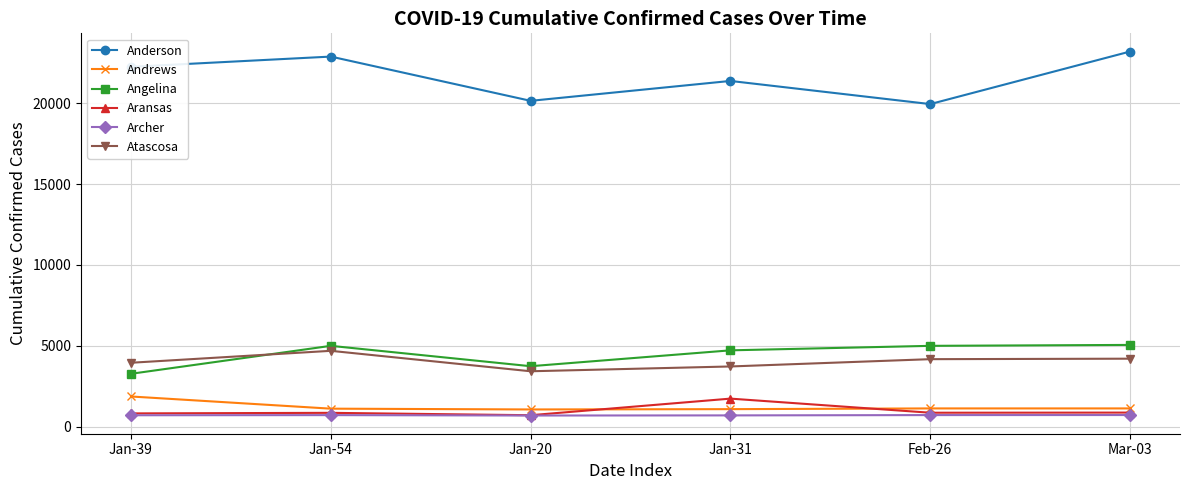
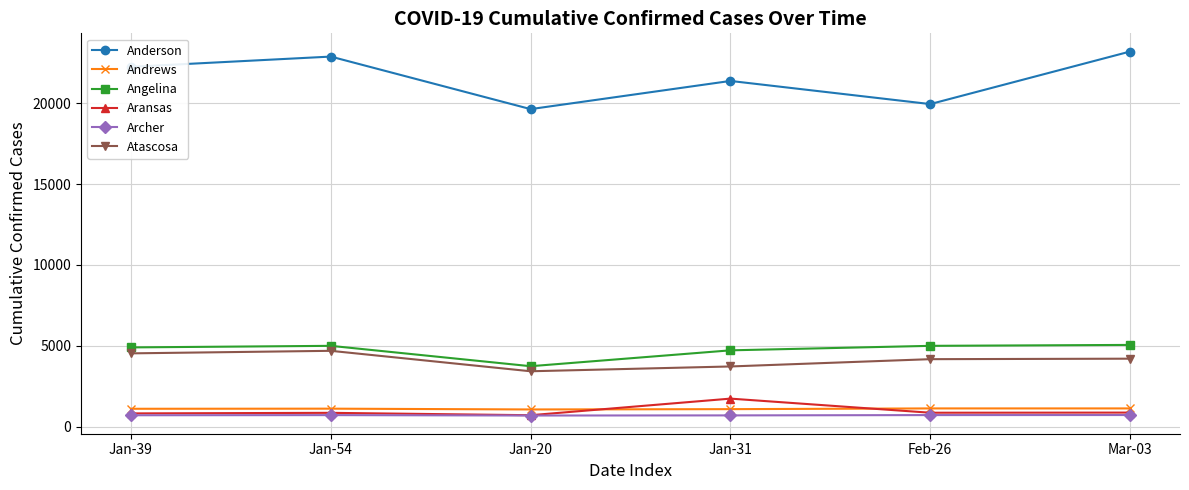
Andrews, Jan-39: 1900 -> 1100
Angelina, Jan-39: 3300 -> 4900
Atascosa, Jan-39: 4000 -> 4500
Anderson, Jan-20: 20100 -> 19600
